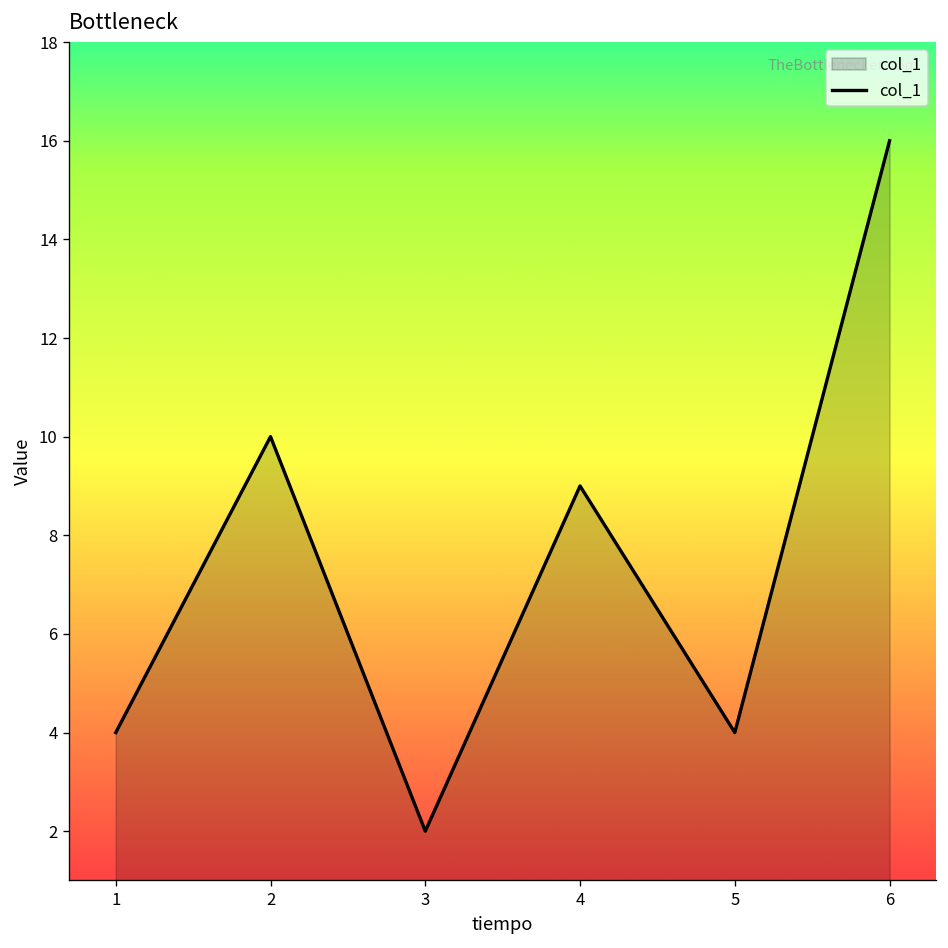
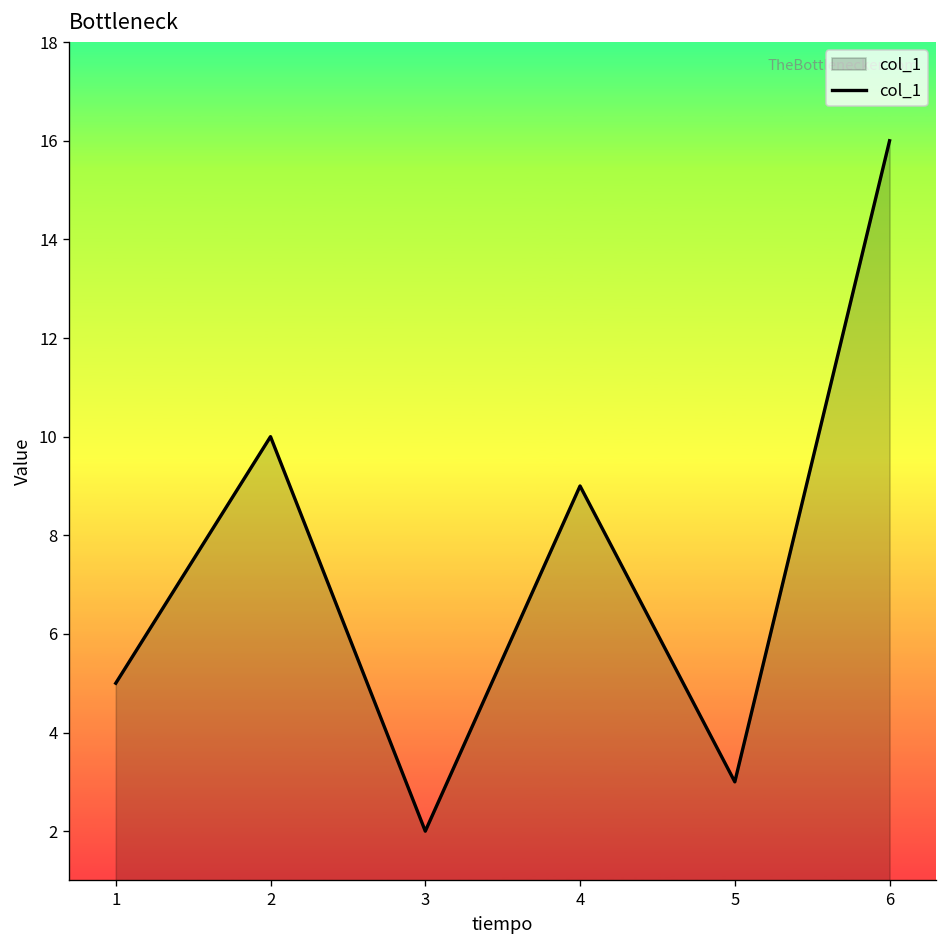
1: 4 -> 5
5: 4 -> 3
